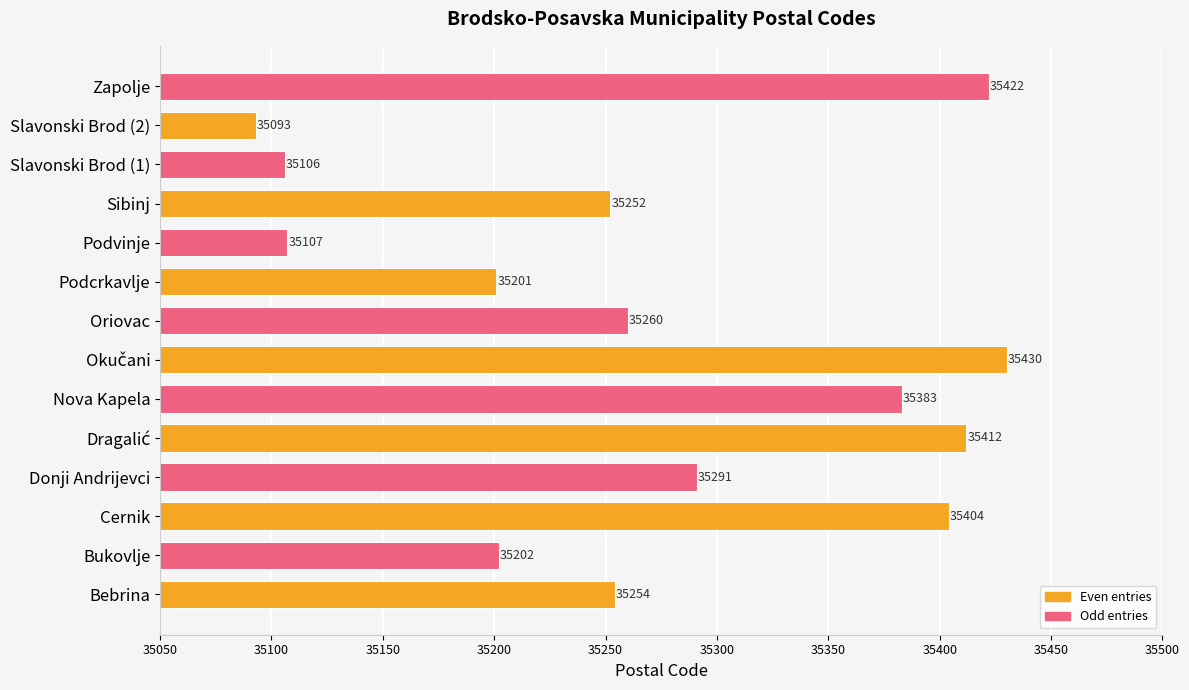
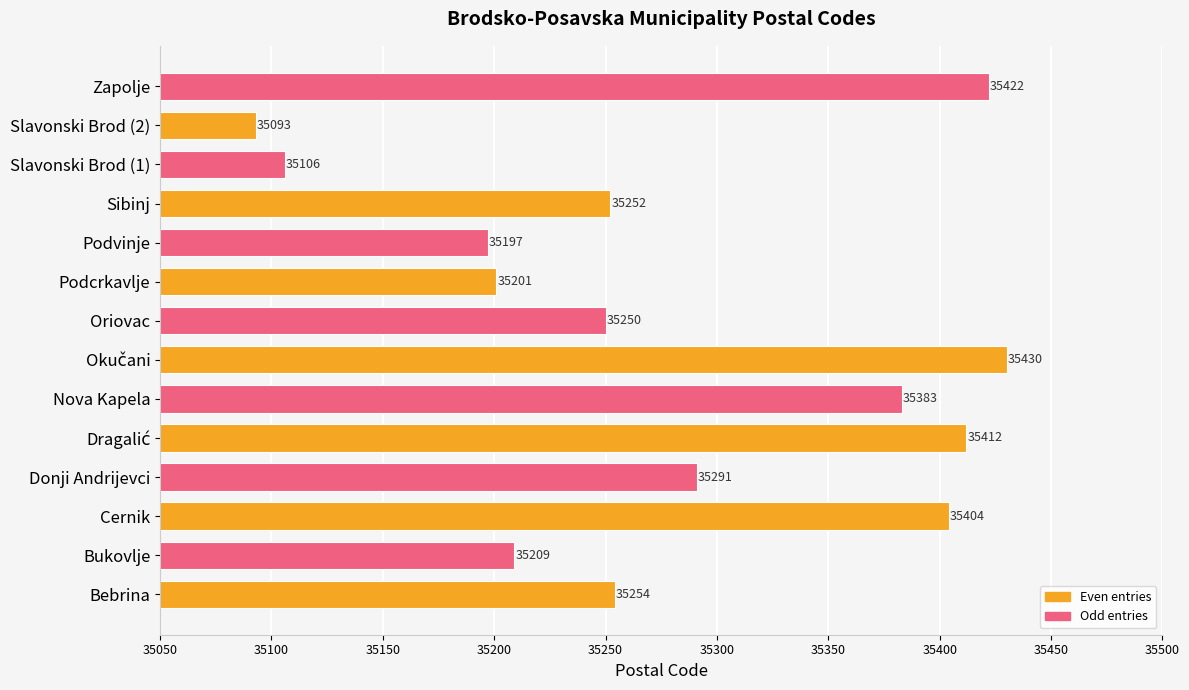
Podvinje: 35107 -> 35197
Oriovac: 35260 -> 35250
Bukovlje: 35202 -> 35209
